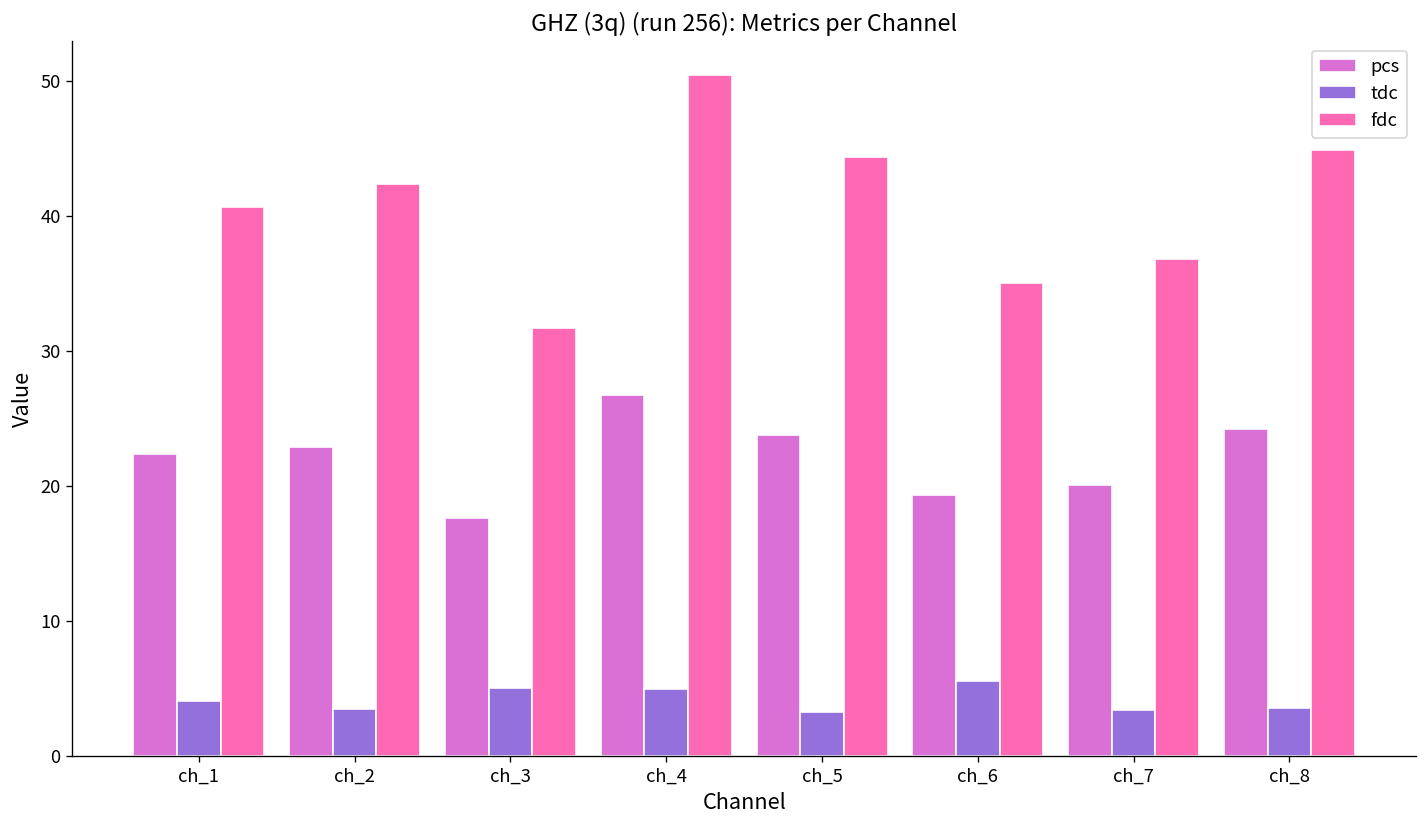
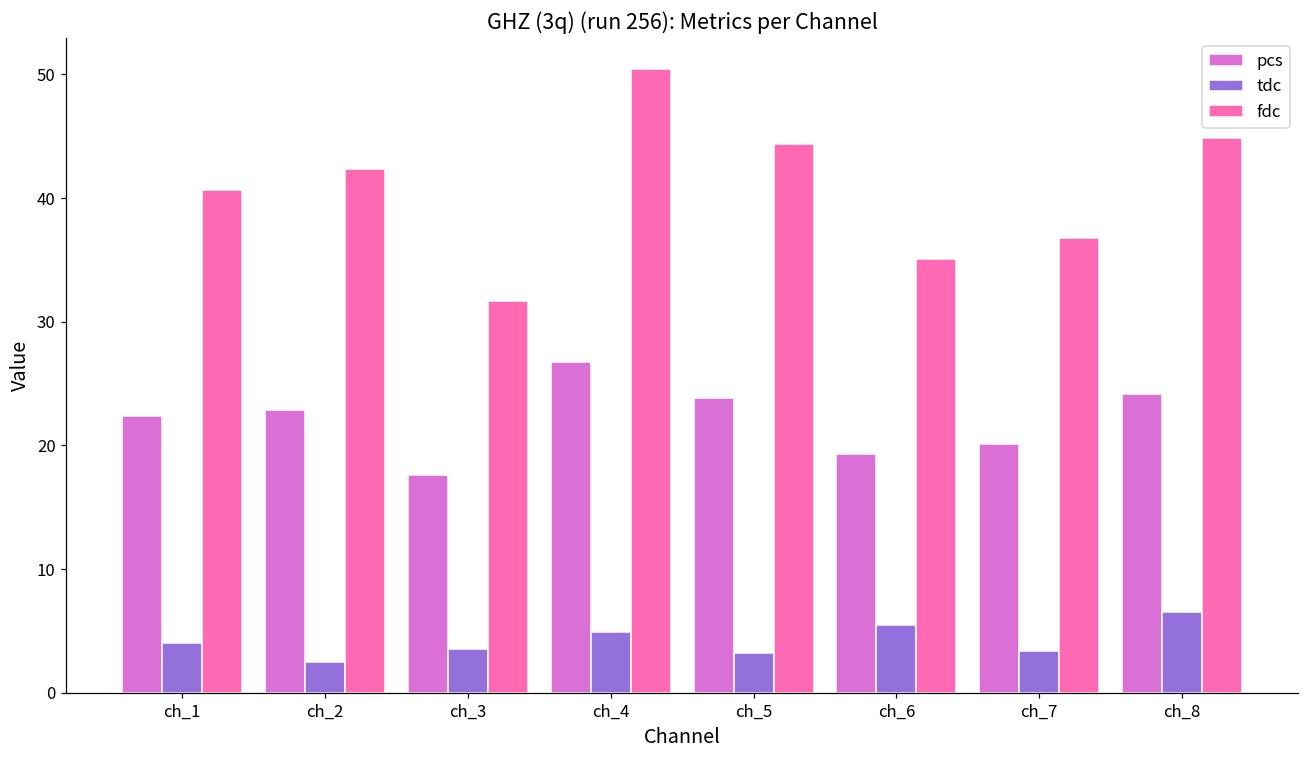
tdc, ch_2: 3.4 -> 2.4
tdc, ch_3: 5.0 -> 3.5
tdc, ch_8: 3.5 -> 6.5
